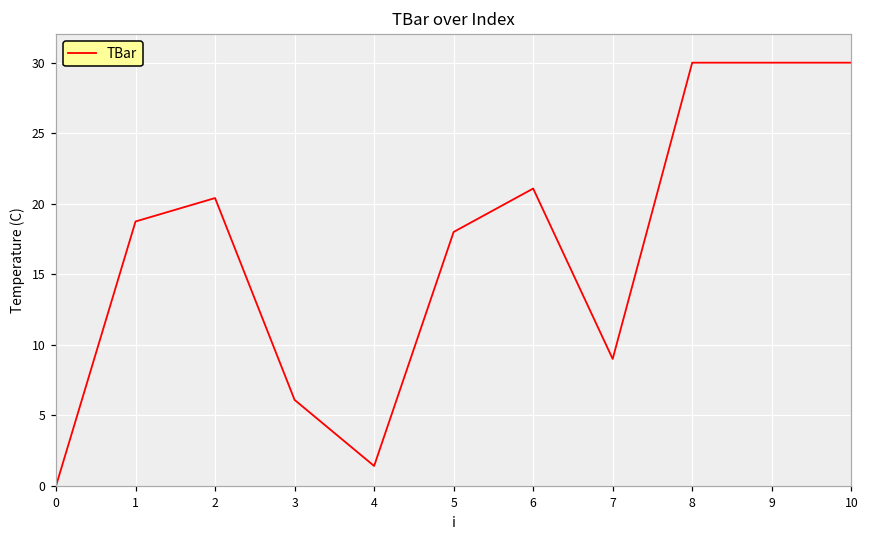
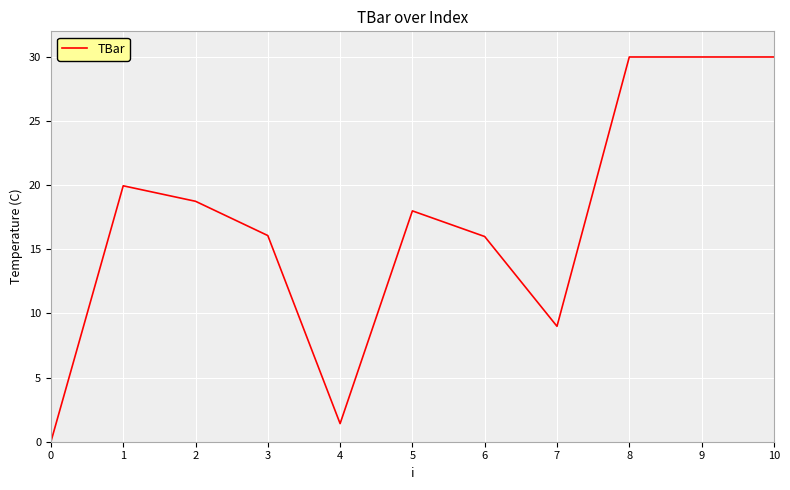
1: 18.7 -> 20.0
2: 20.4 -> 18.7
3: 6.1 -> 16.1
6: 21.1 -> 16.0
